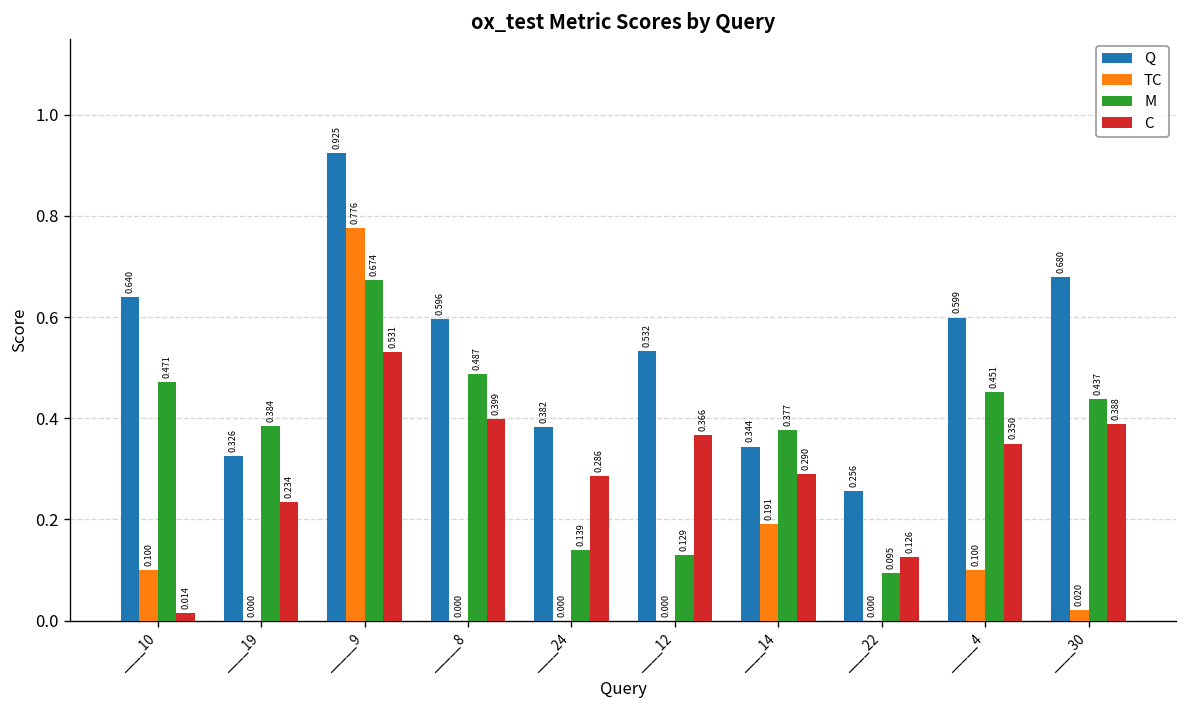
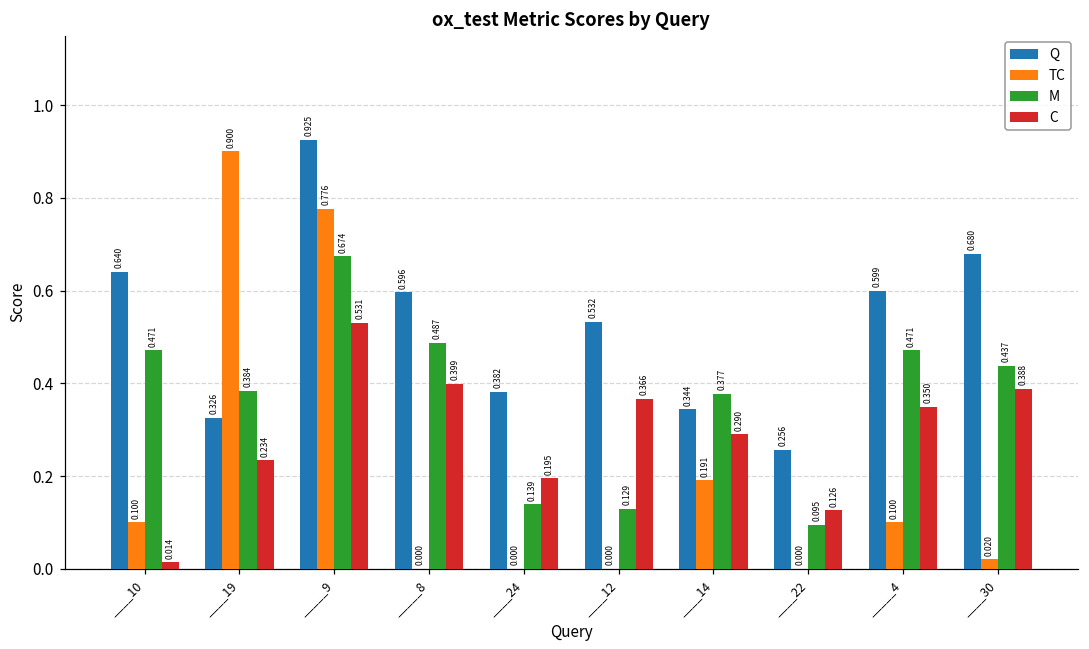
TC, ____19: 0.000 -> 0.900
C, ____24: 0.286 -> 0.195
M, _____4: 0.451 -> 0.471
